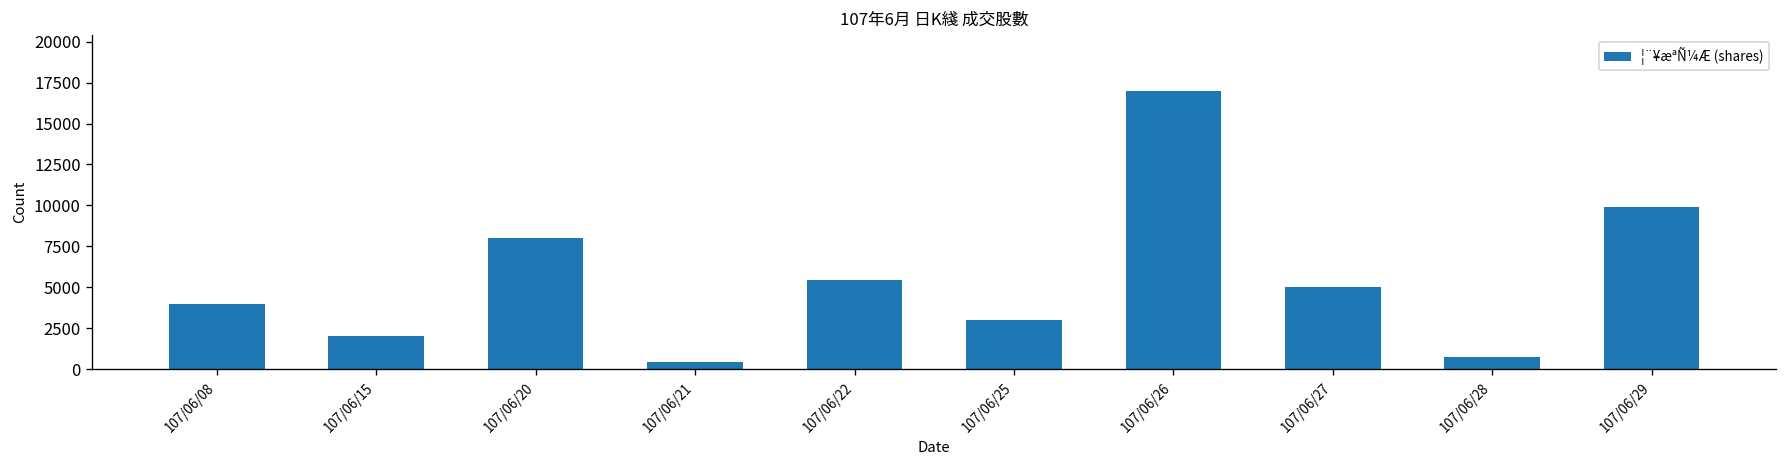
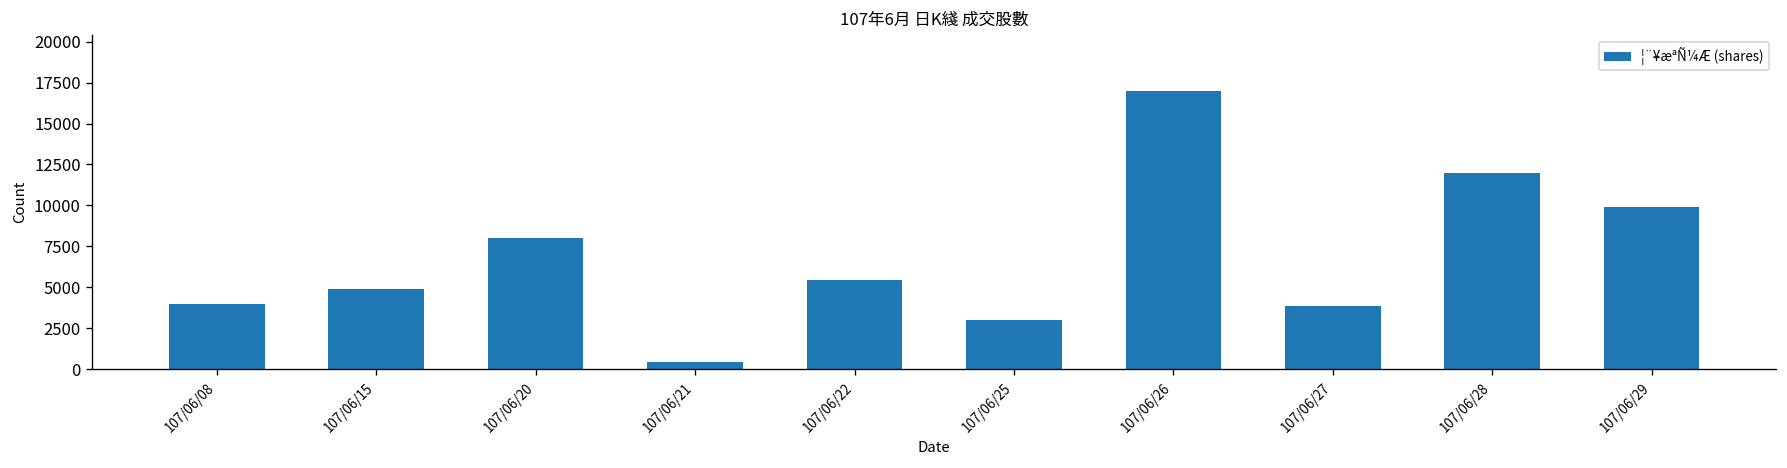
107/06/15: 2000 -> 4900
107/06/27: 5000 -> 3900
107/06/28: 700 -> 12000
